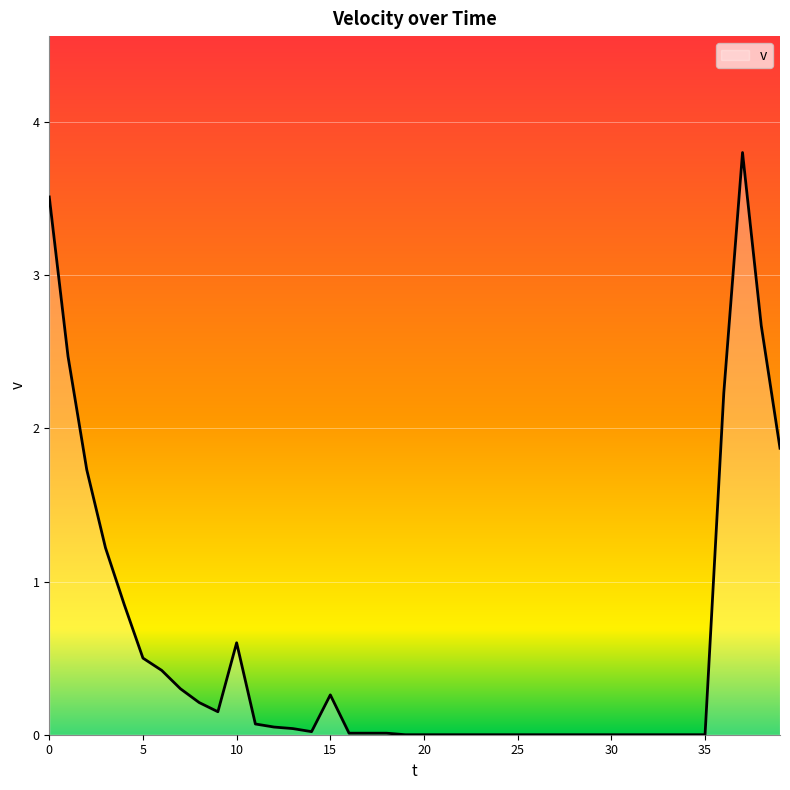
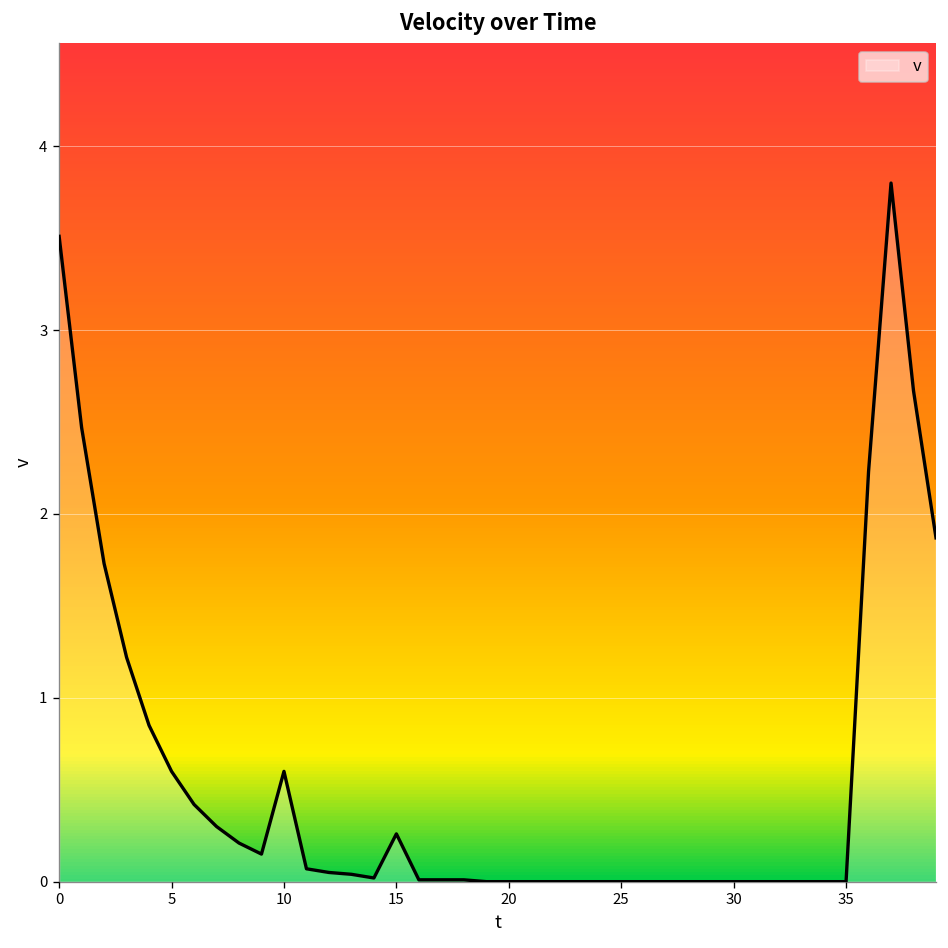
5: 0.5 -> 0.6
